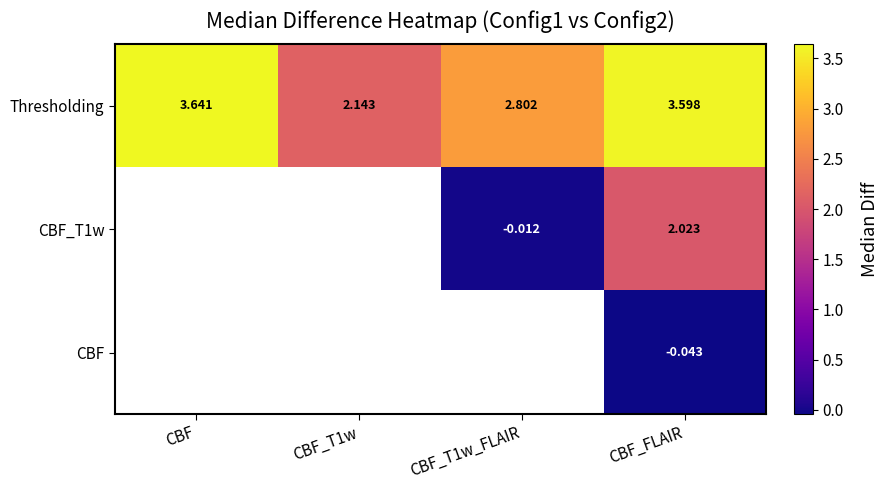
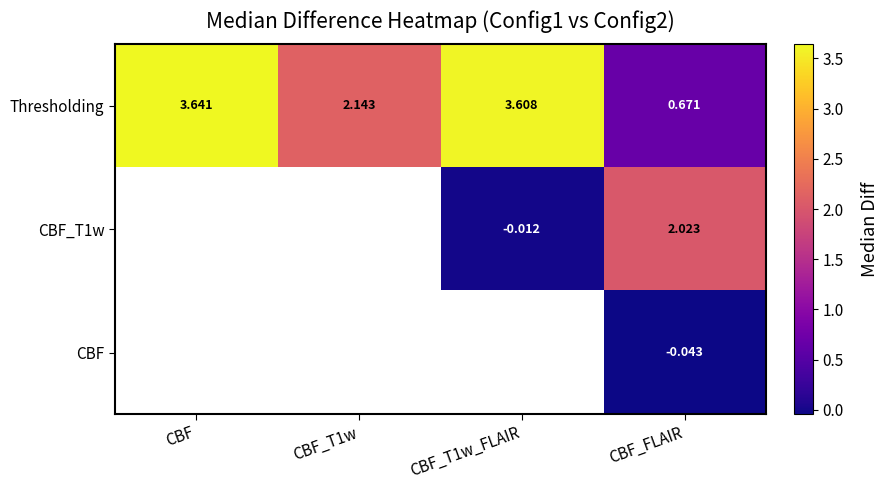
Thresholding, CBF_T1w_FLAIR: 2.802 -> 3.608
Thresholding, CBF_FLAIR: 3.598 -> 0.671
